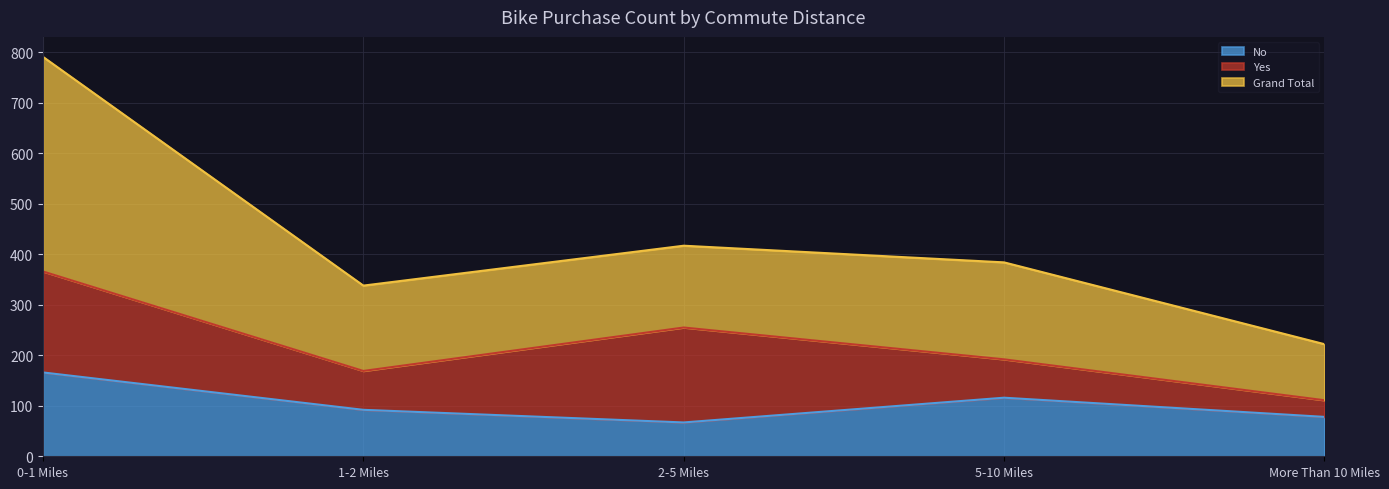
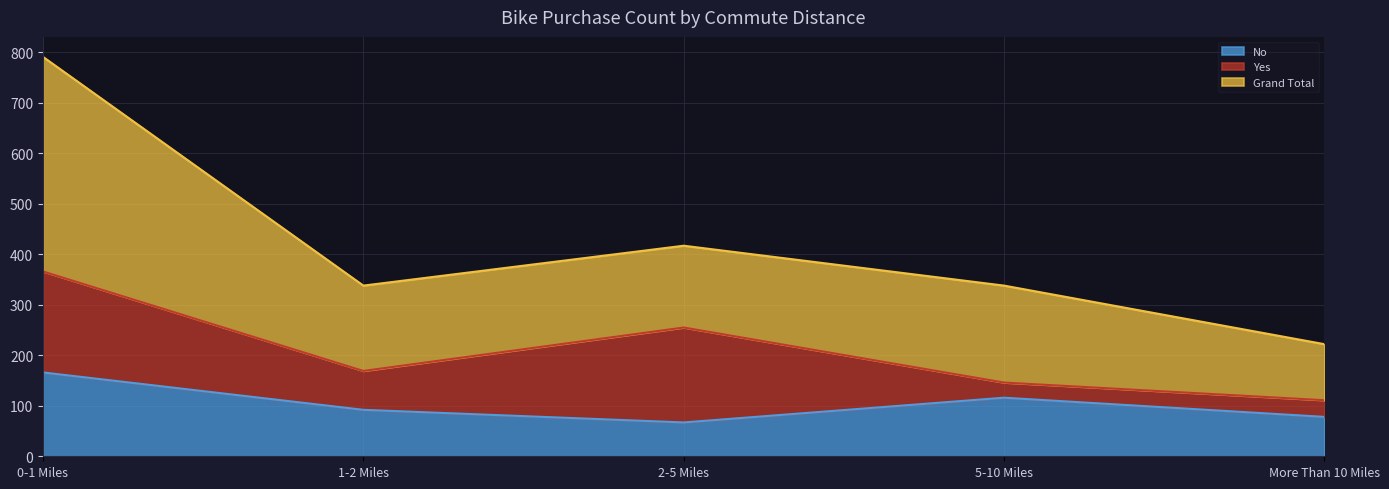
Yes, 5-10 Miles: 80 -> 30
